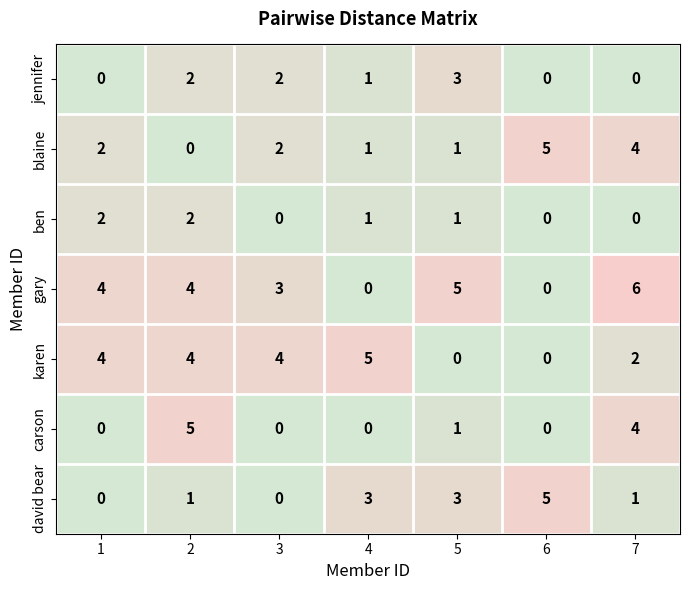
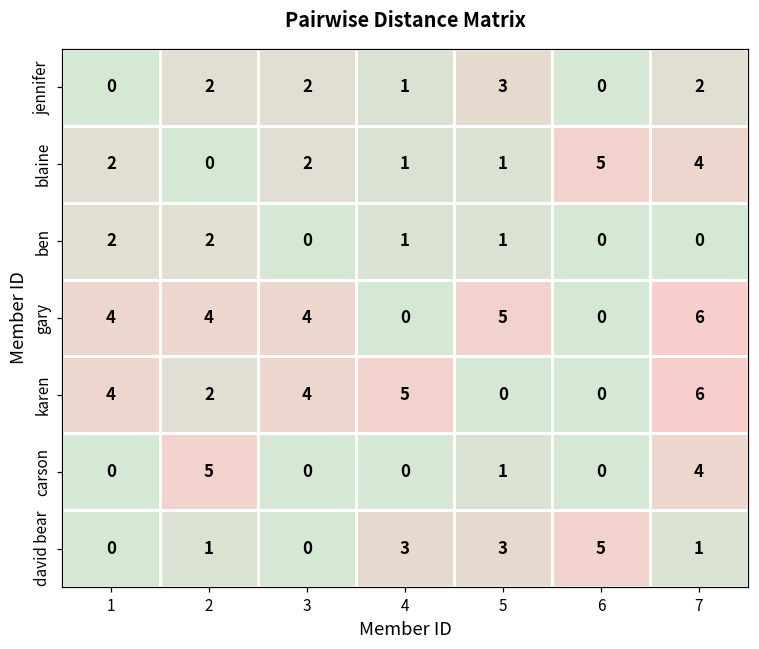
jennifer, 7: 0 -> 2
gary, 3: 3 -> 4
karen, 2: 4 -> 2
karen, 7: 2 -> 6
